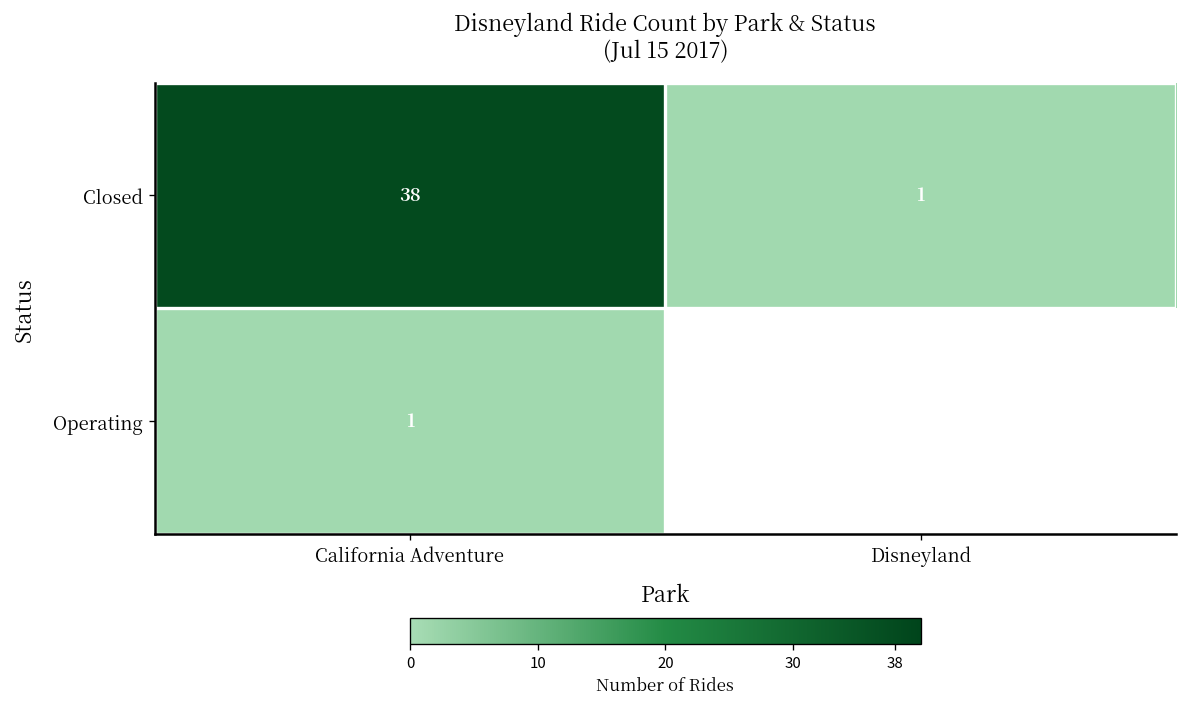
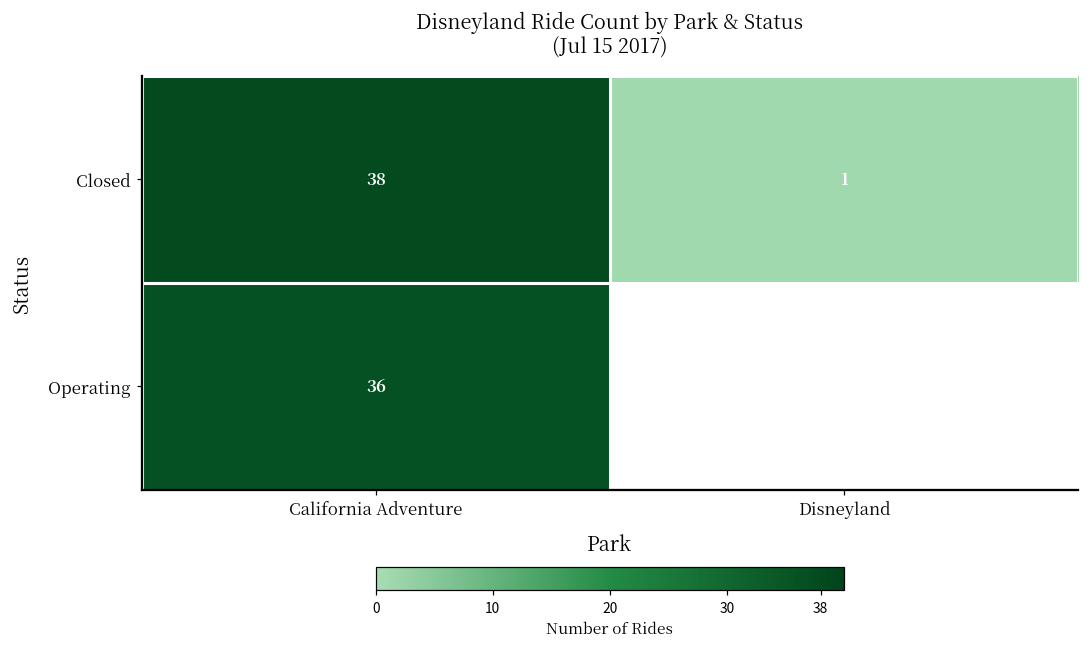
Operating, California Adventure: 1 -> 36
